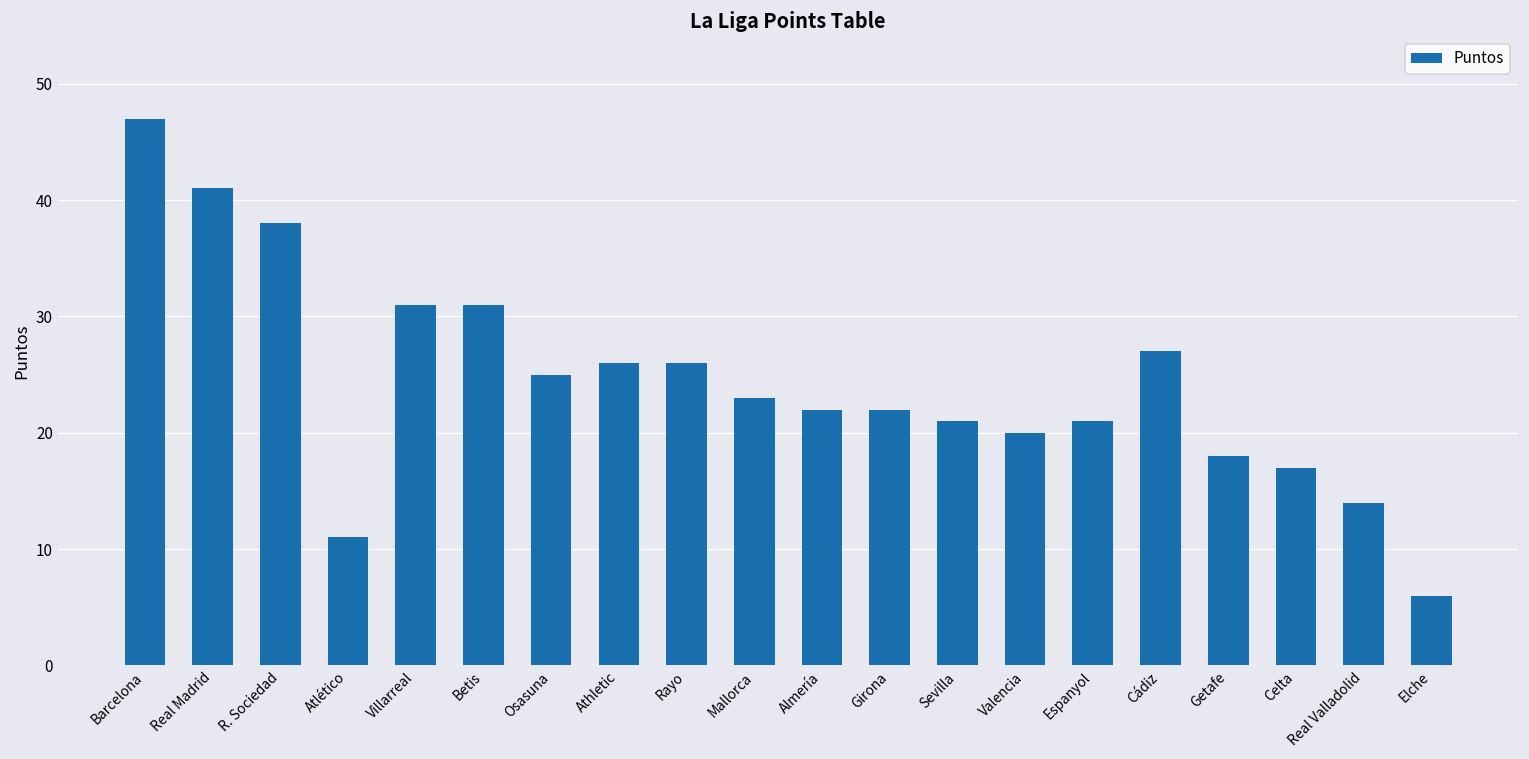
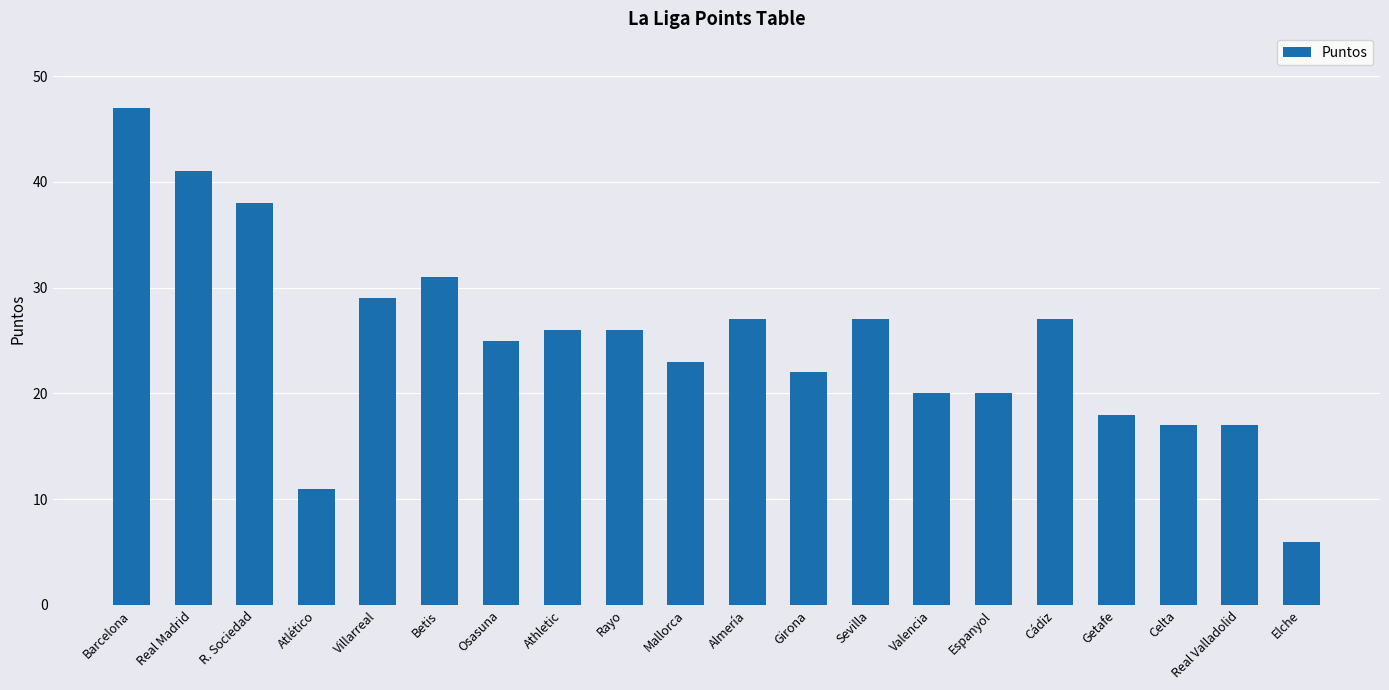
Villarreal: 31 -> 29
Almería: 22 -> 27
Sevilla: 21 -> 27
Espanyol: 21 -> 20
Real Valladolid: 14 -> 17
